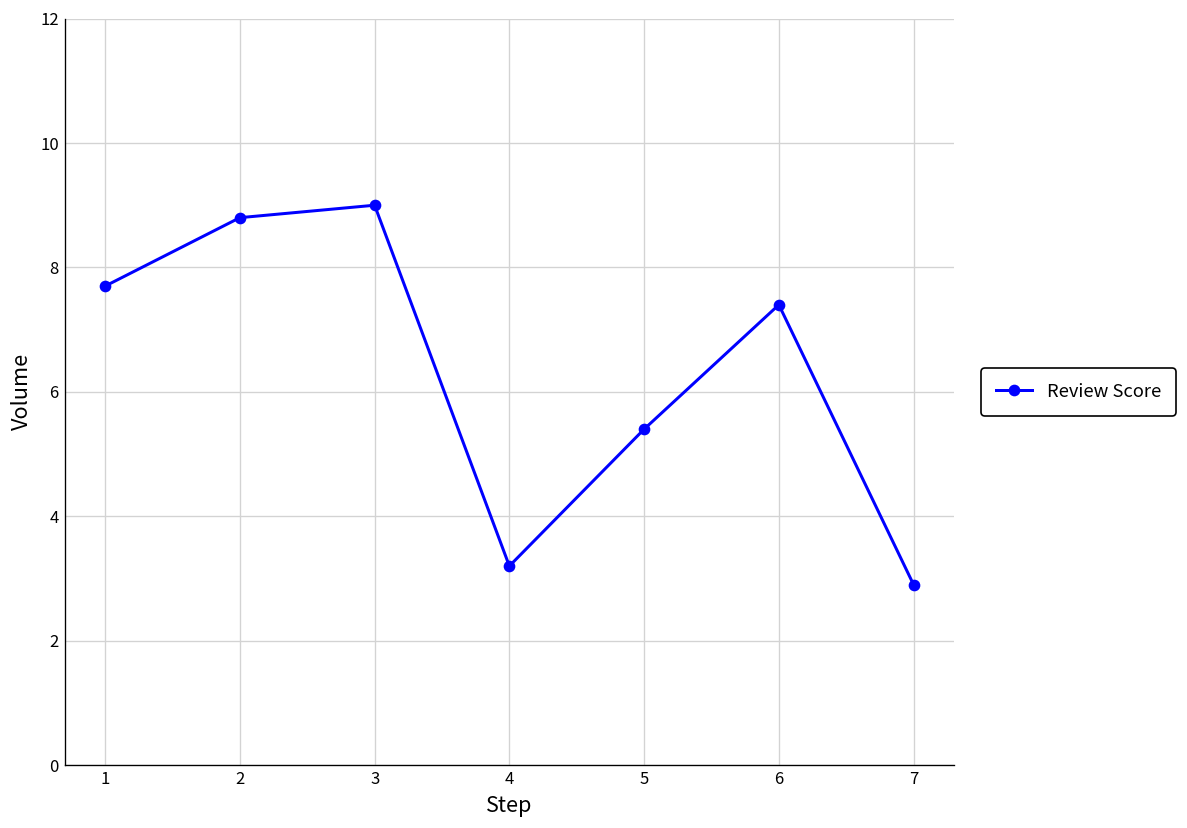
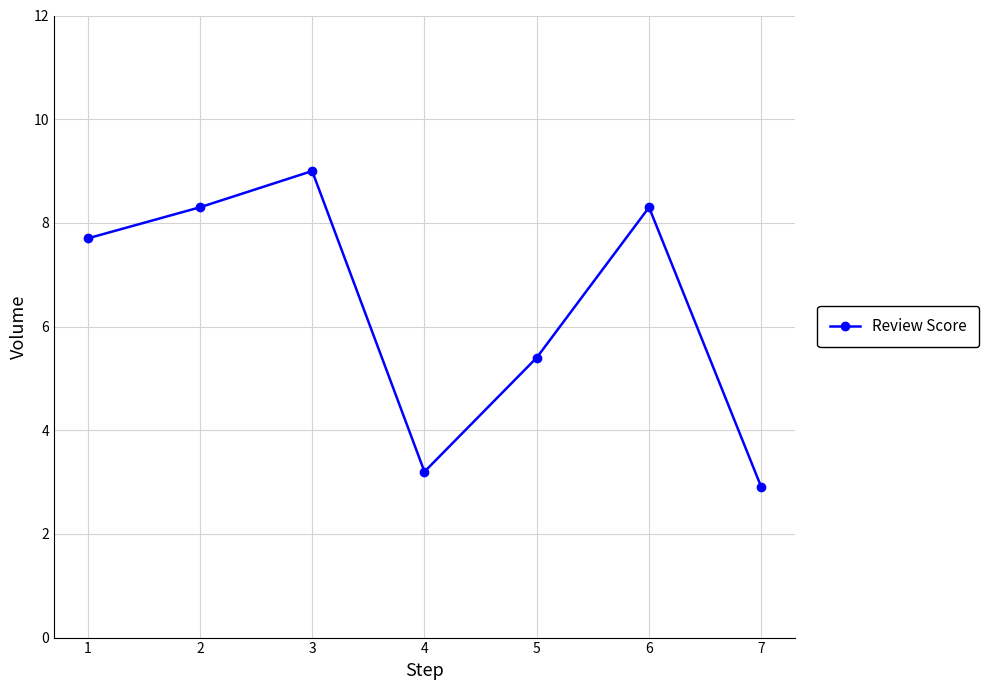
2: 8.8 -> 8.3
6: 7.4 -> 8.3
